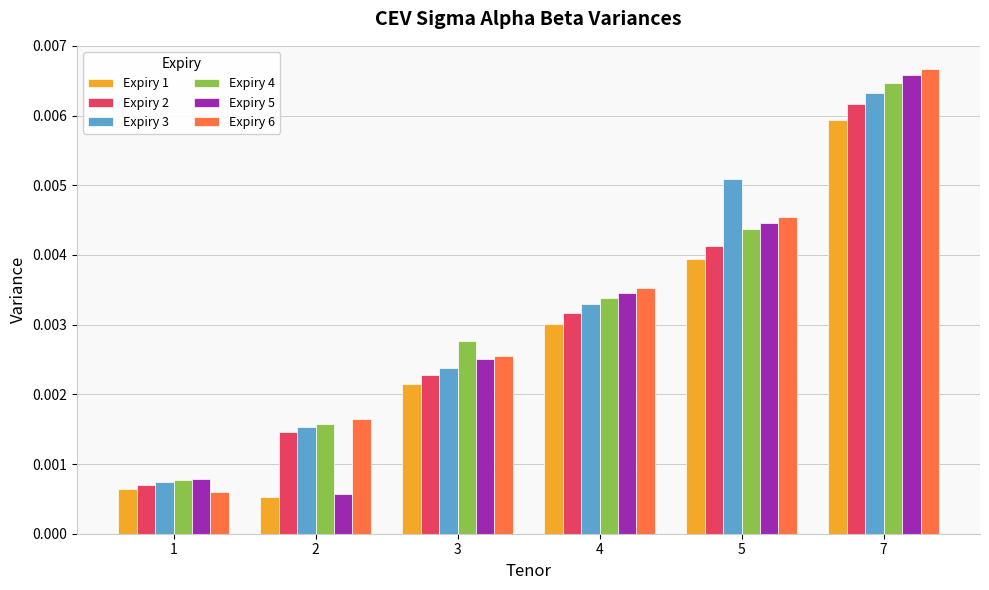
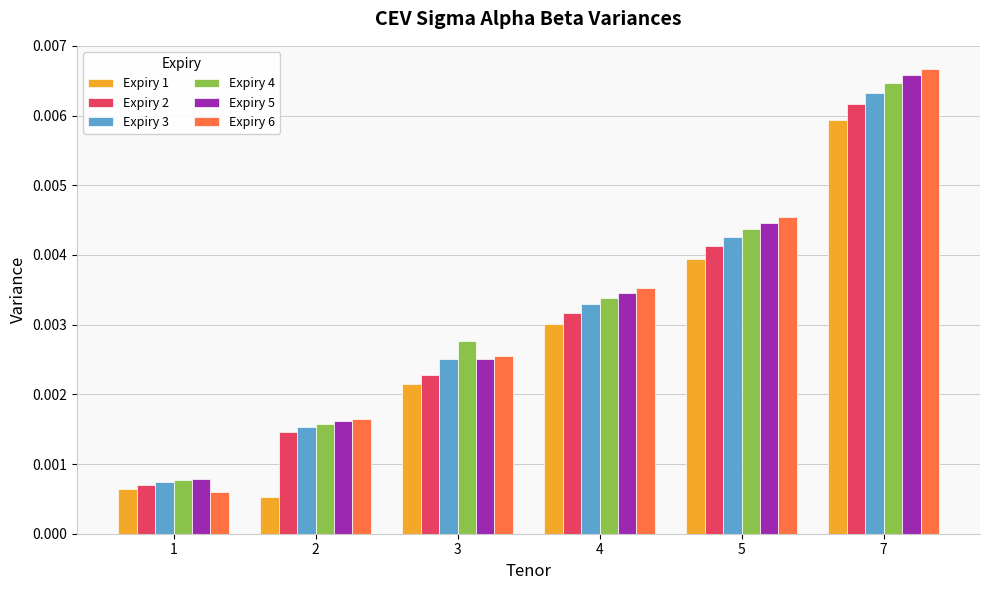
Expiry 5, 2: 0.0006 -> 0.0016
Expiry 3, 3: 0.0024 -> 0.0025
Expiry 3, 5: 0.0051 -> 0.0043
